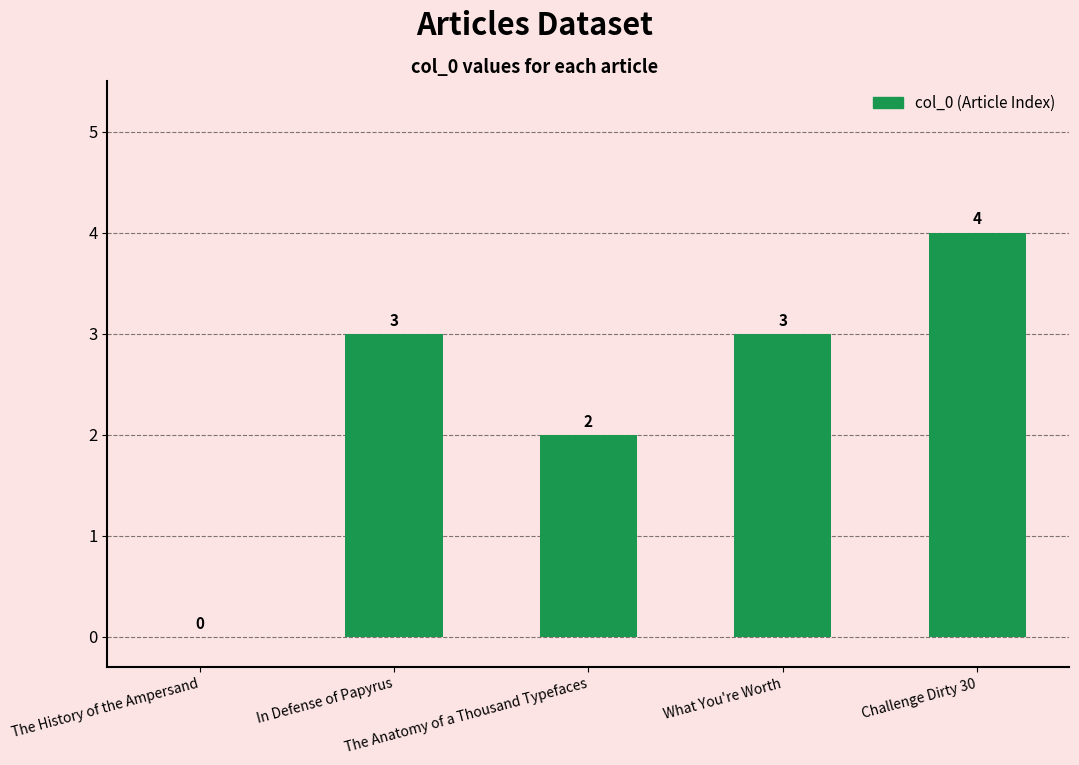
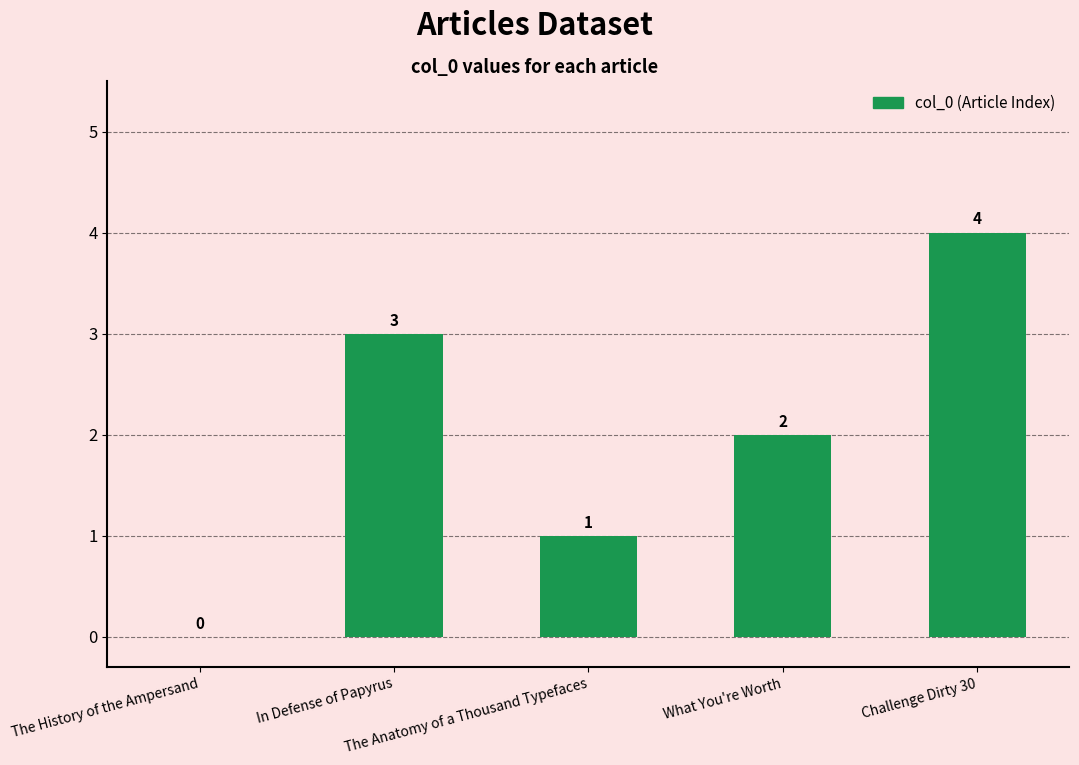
The Anatomy of a Thousand Typefaces: 2 -> 1
What You're Worth: 3 -> 2
